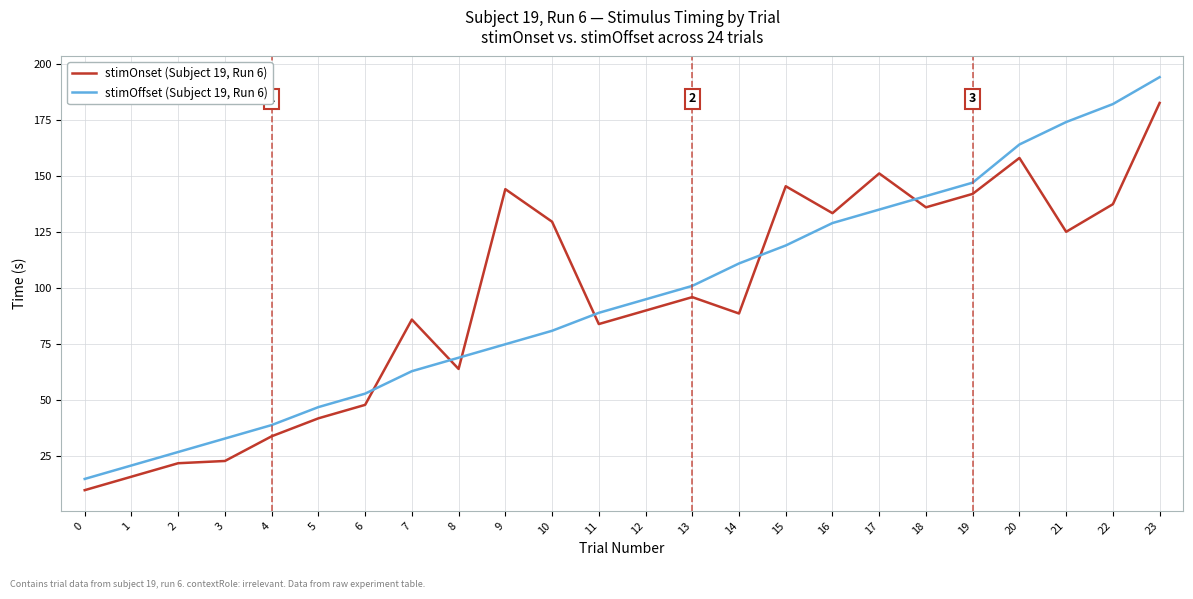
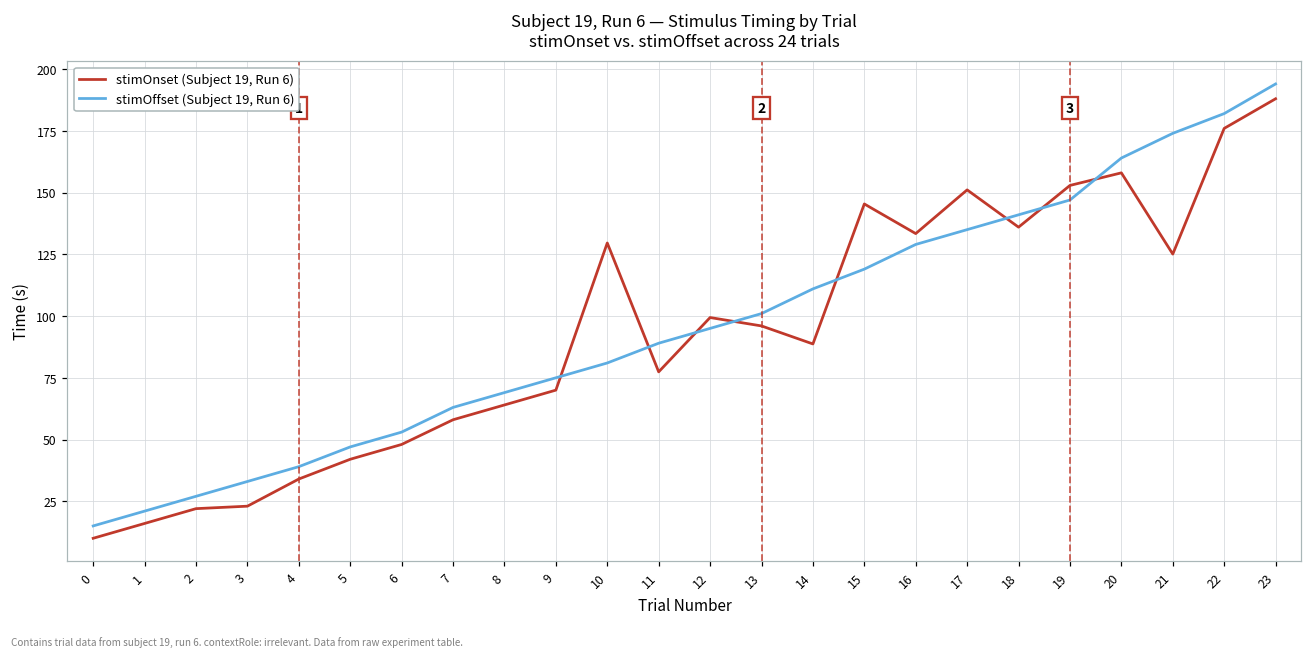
stimOnset (Subject 19, Run 6), 7: 86 -> 58
stimOnset (Subject 19, Run 6), 9: 144 -> 70
stimOnset (Subject 19, Run 6), 11: 84 -> 77
stimOnset (Subject 19, Run 6), 12: 90 -> 99
stimOnset (Subject 19, Run 6), 19: 142 -> 153
stimOnset (Subject 19, Run 6), 22: 137 -> 176
stimOnset (Subject 19, Run 6), 23: 183 -> 188
